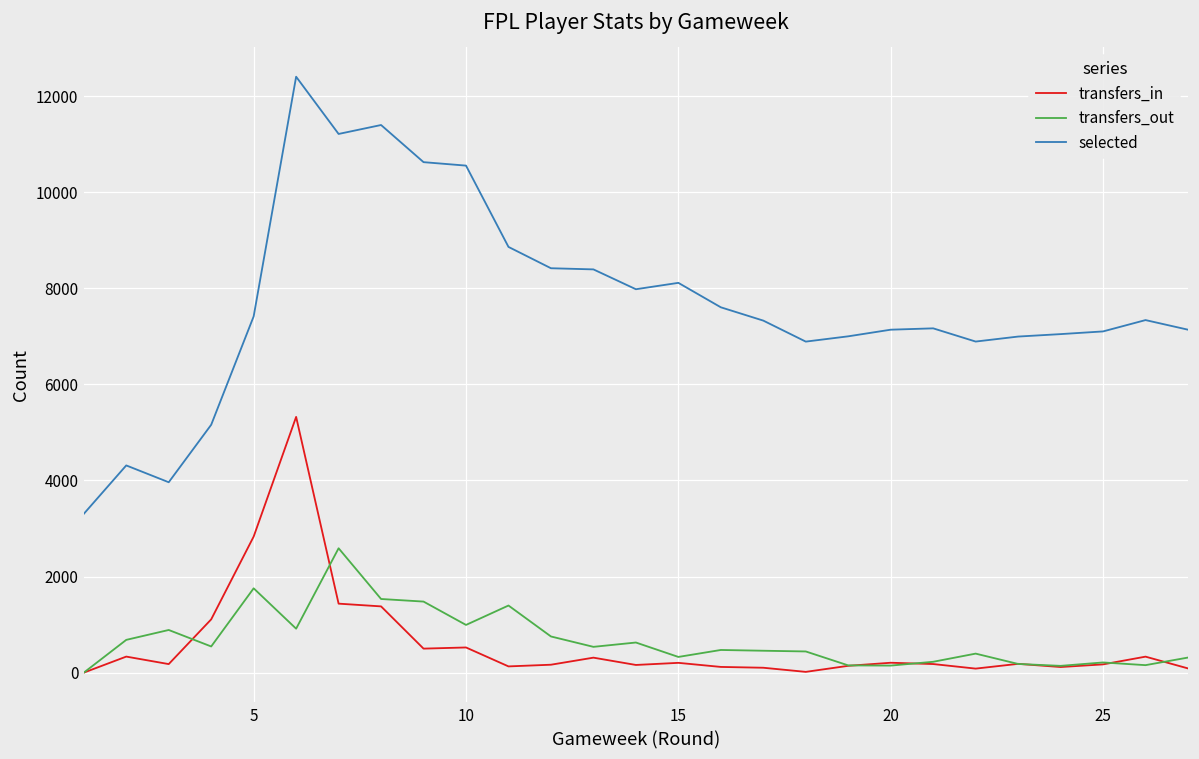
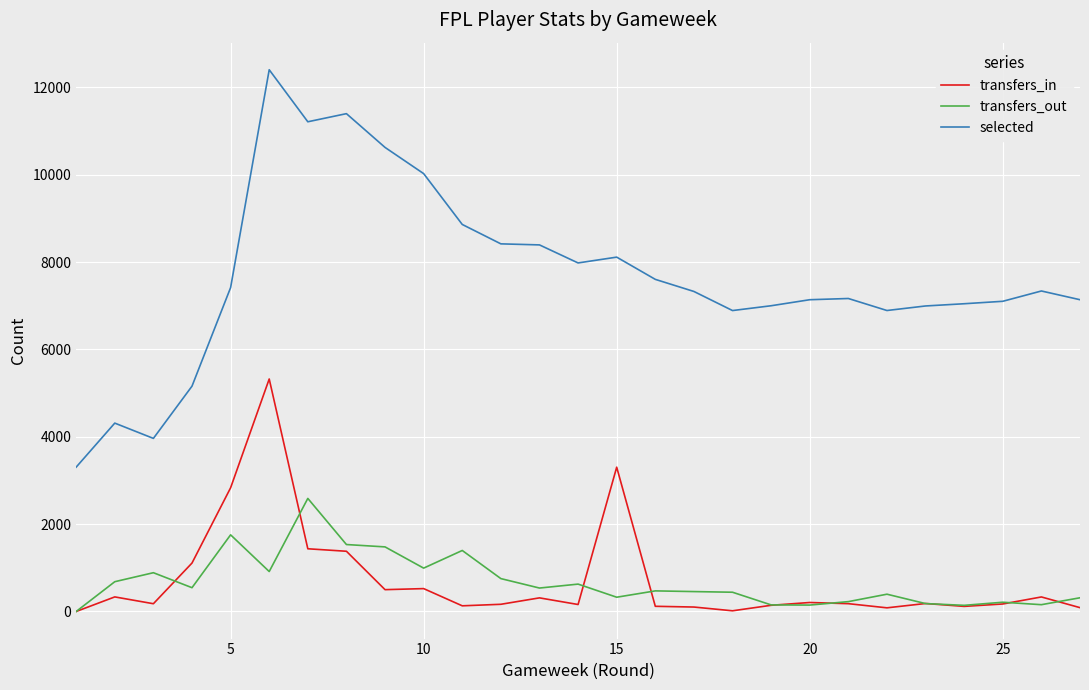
selected, 10: 10600 -> 10000
transfers_in, 15: 200 -> 3300
